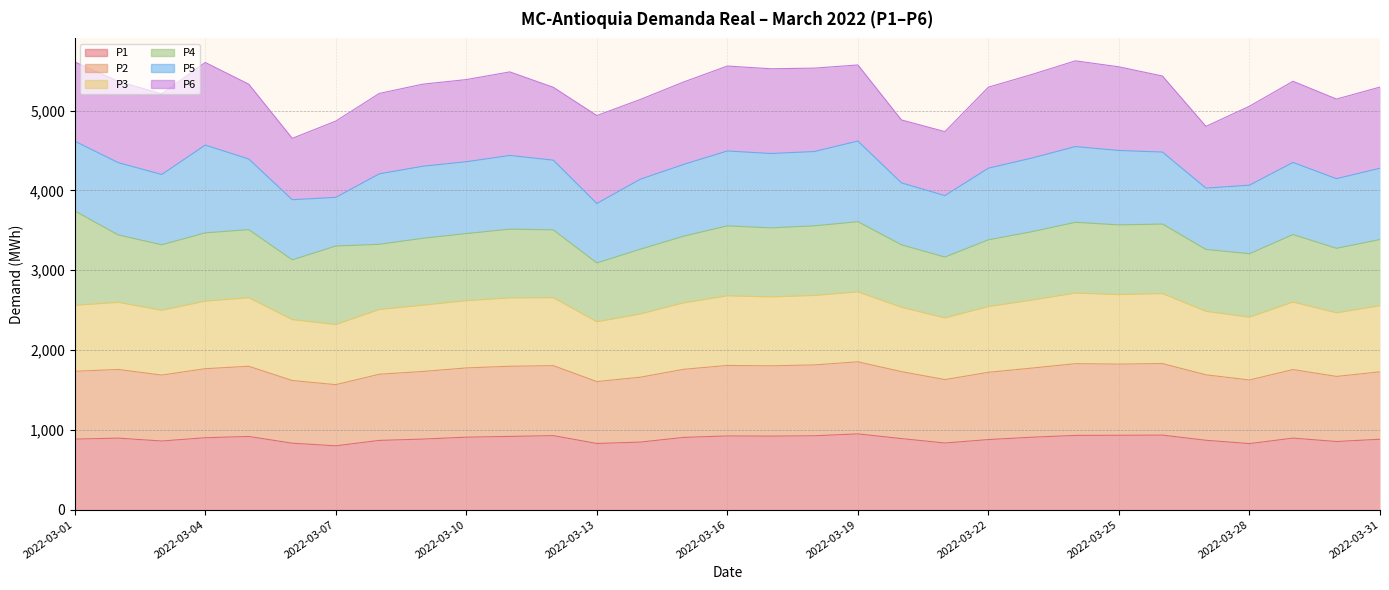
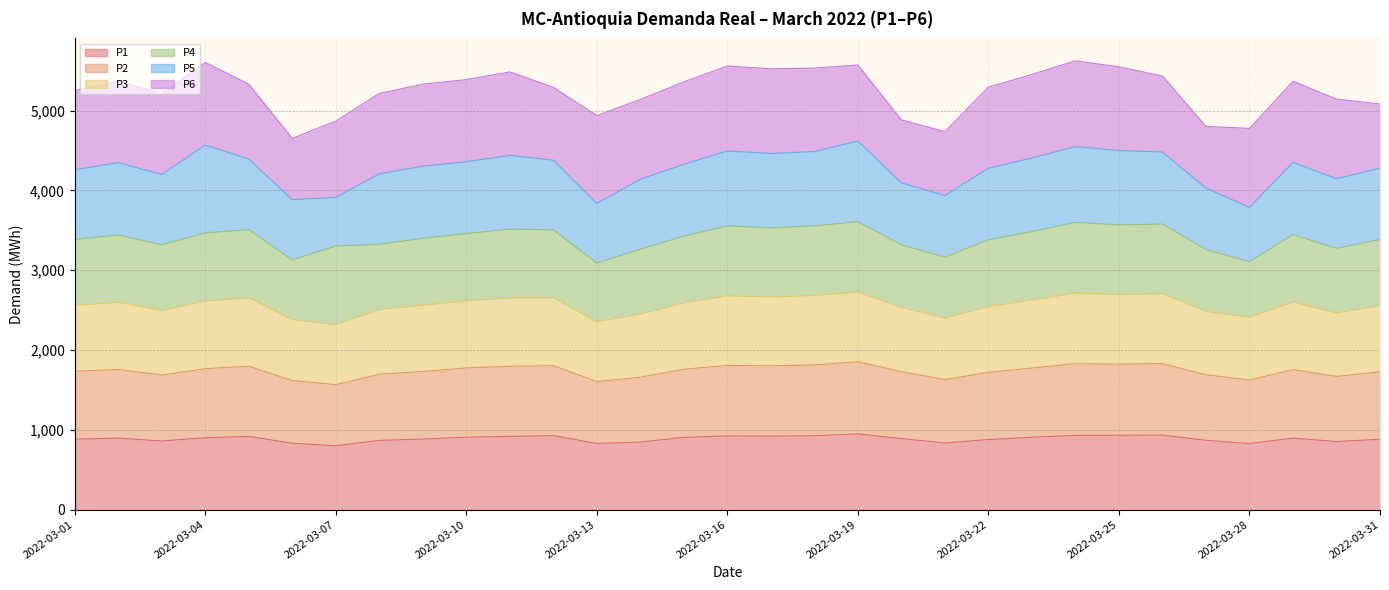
P4, 2022-03-01: 1,200 -> 800
P4, 2022-03-28: 800 -> 700
P5, 2022-03-28: 900 -> 700
P6, 2022-03-31: 1,000 -> 800
